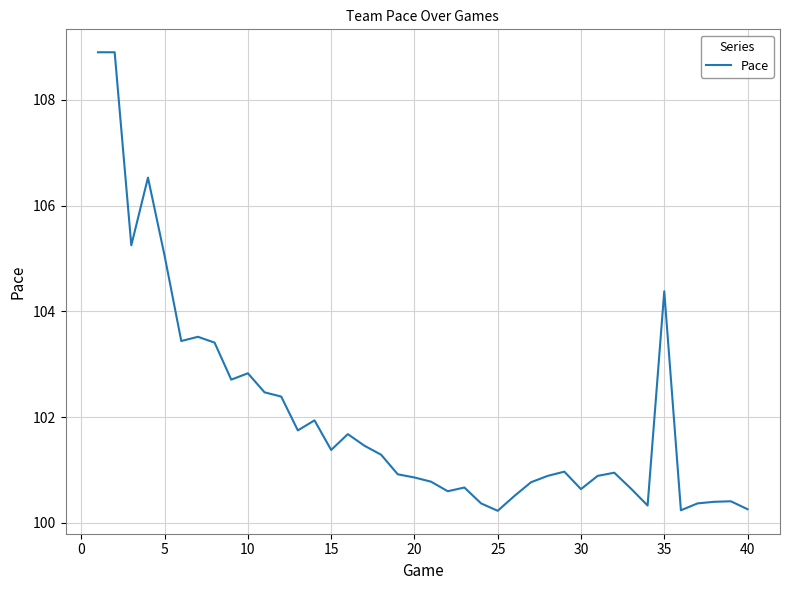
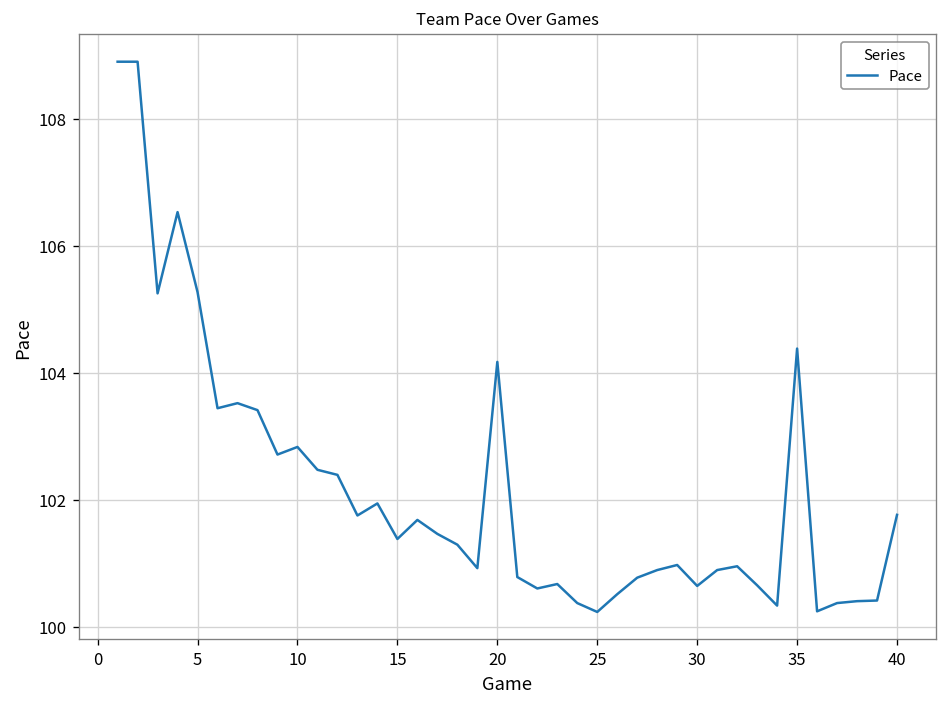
5: 105.1 -> 105.3
20: 100.9 -> 104.2
40: 100.3 -> 101.8
